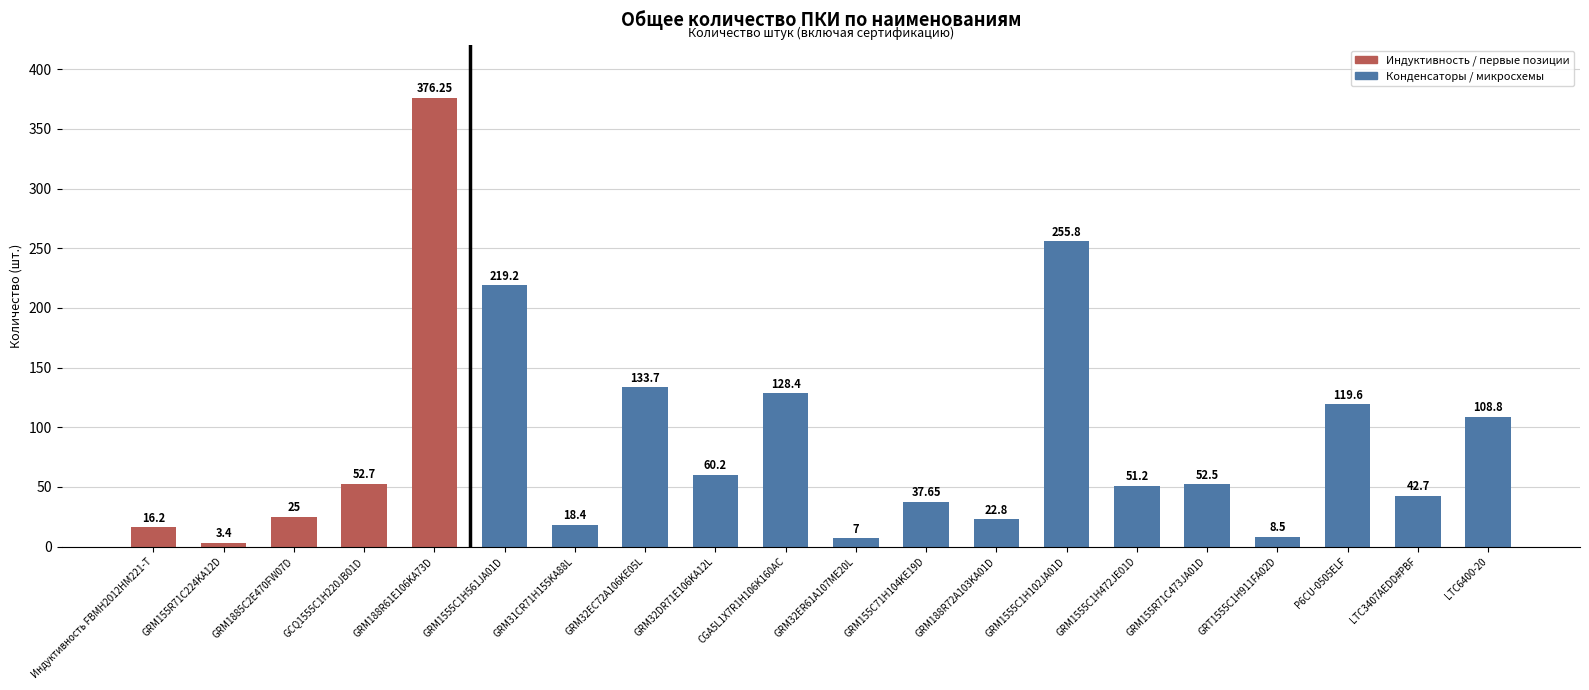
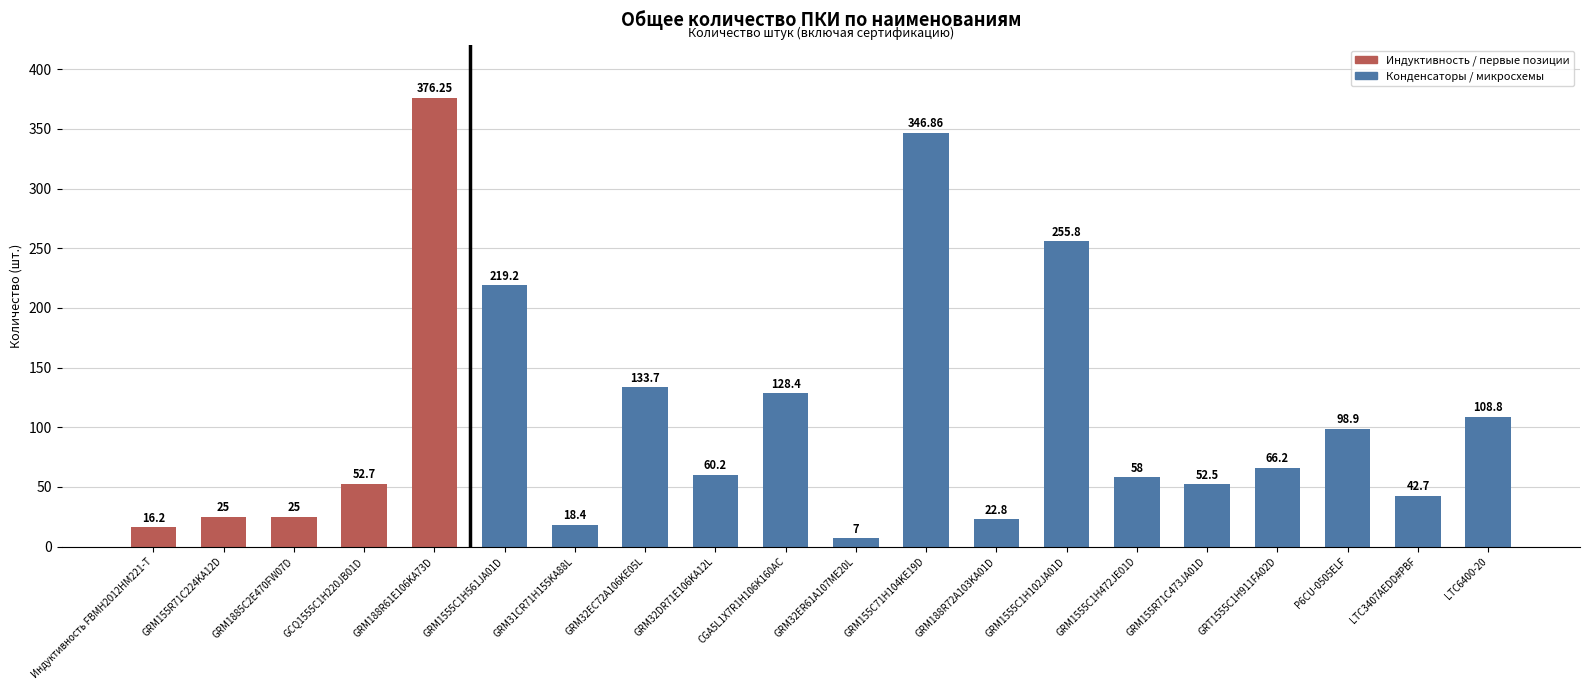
GRM155R71C224KA12D: 3.4 -> 25
GRM155C71H104KE19D: 37.65 -> 346.86
GRM1555C1H472JE01D: 51.2 -> 58
GRT1555C1H911FA02D: 8.5 -> 66.2
P6CU-0505ELF: 119.6 -> 98.9
